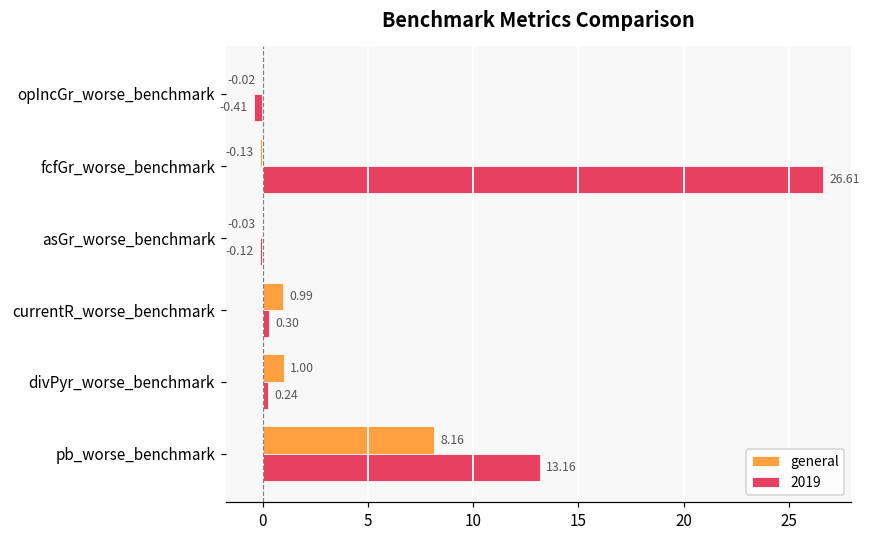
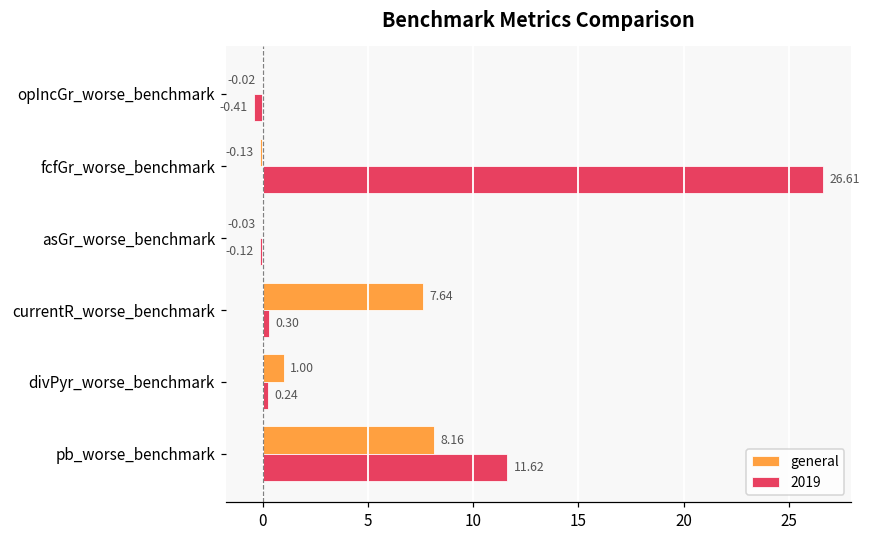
general, currentR_worse_benchmark: 0.99 -> 7.64
2019, pb_worse_benchmark: 13.16 -> 11.62
